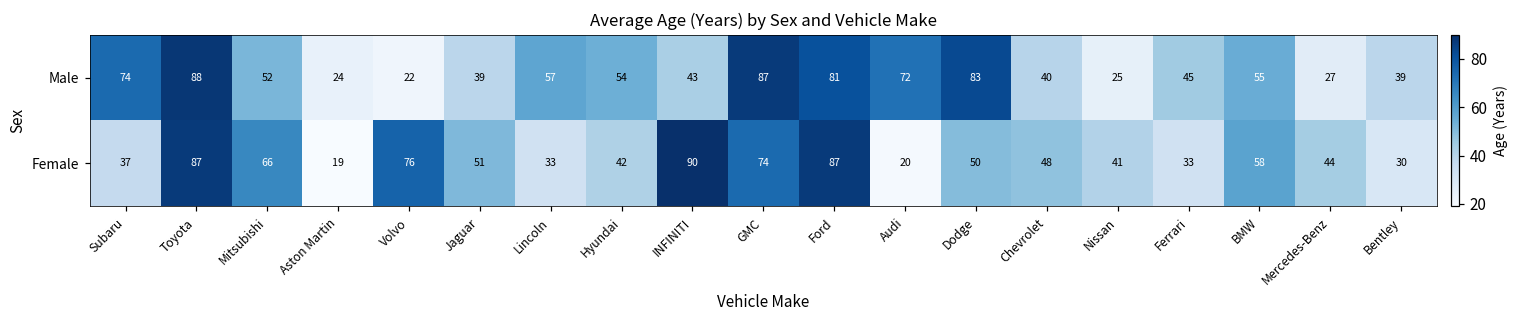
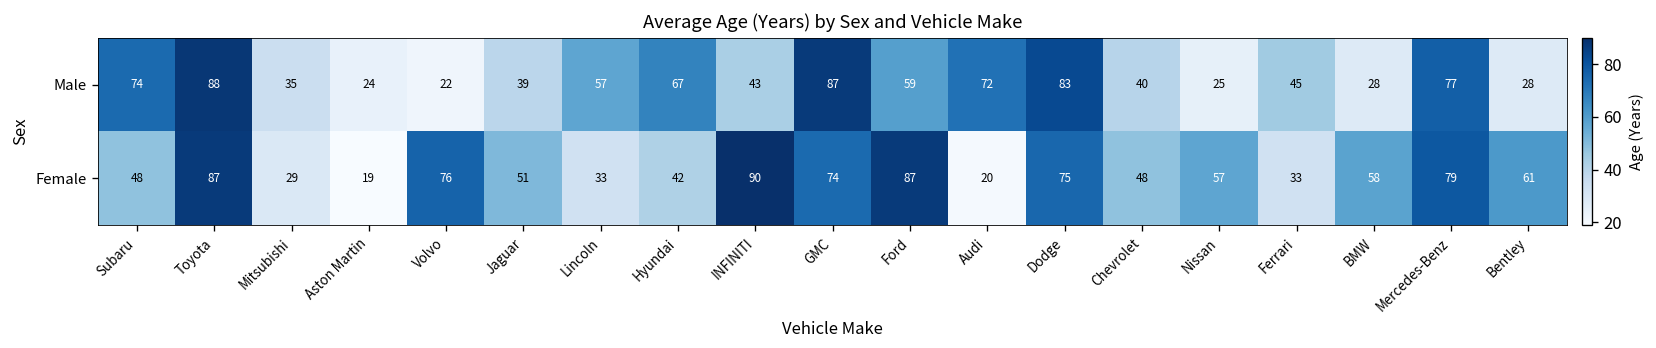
Male, Mitsubishi: 52 -> 35
Male, Hyundai: 54 -> 67
Male, Ford: 81 -> 59
Male, BMW: 55 -> 28
Male, Mercedes-Benz: 27 -> 77
Male, Bentley: 39 -> 28
Female, Subaru: 37 -> 48
Female, Mitsubishi: 66 -> 29
Female, Dodge: 50 -> 75
Female, Nissan: 41 -> 57
Female, Mercedes-Benz: 44 -> 79
Female, Bentley: 30 -> 61
